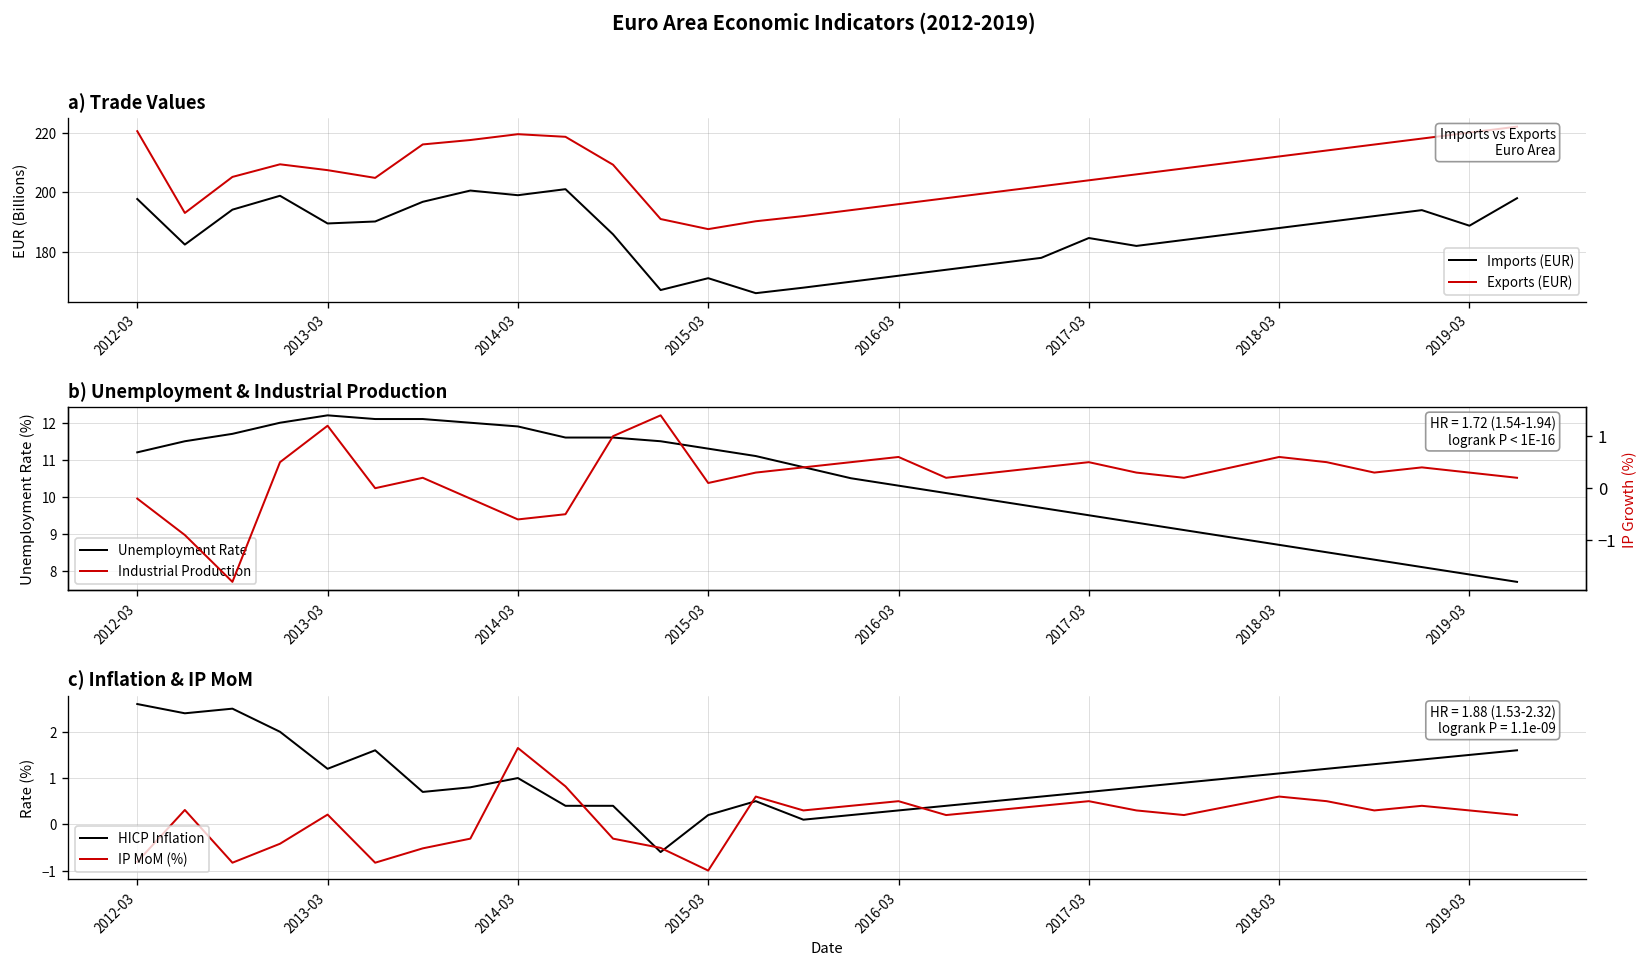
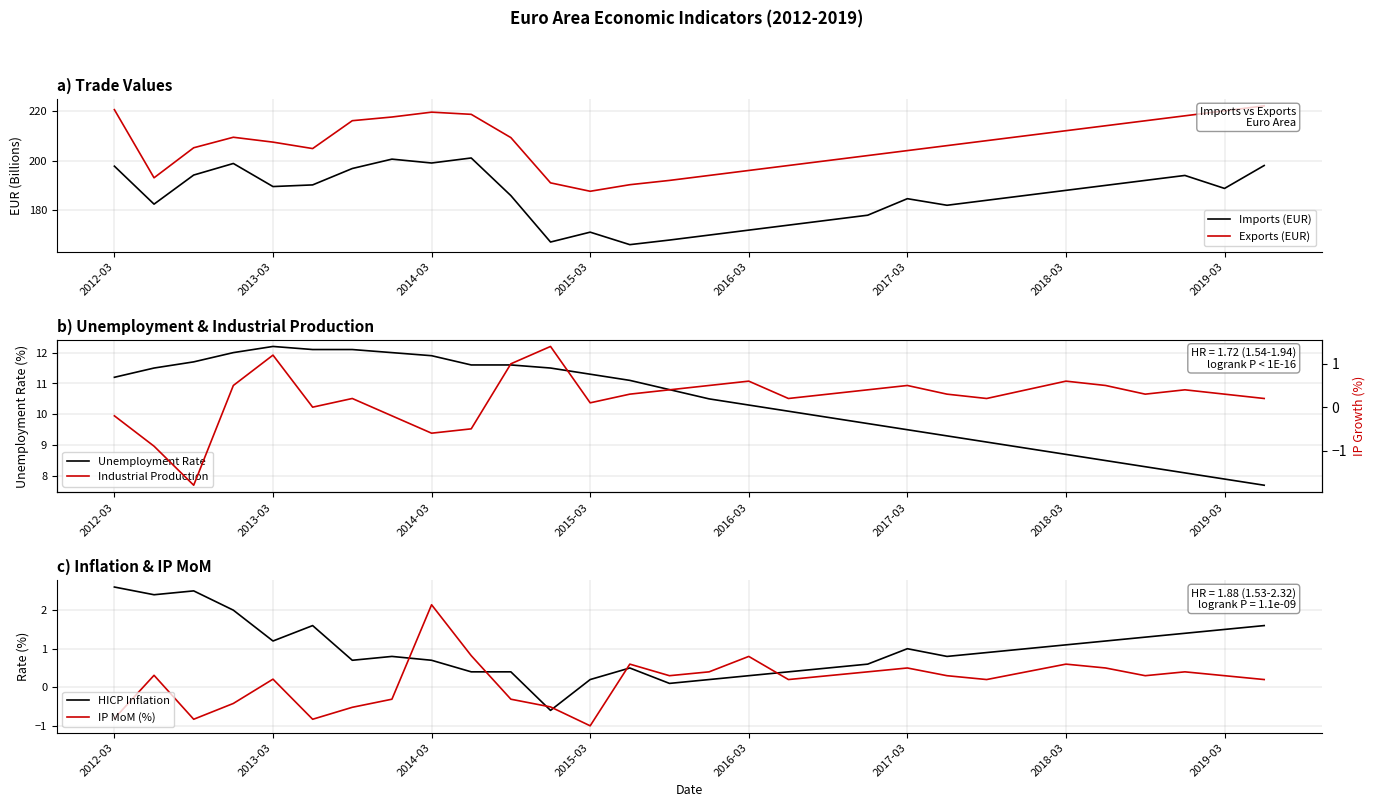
c) Inflation & IP MoM, HICP Inflation, 2014-03: 1.0 -> 0.7
c) Inflation & IP MoM, IP MoM (%), 2014-03: 1.7 -> 2.1
c) Inflation & IP MoM, IP MoM (%), 2016-03: 0.5 -> 0.8
c) Inflation & IP MoM, HICP Inflation, 2017-03: 0.7 -> 1.0
